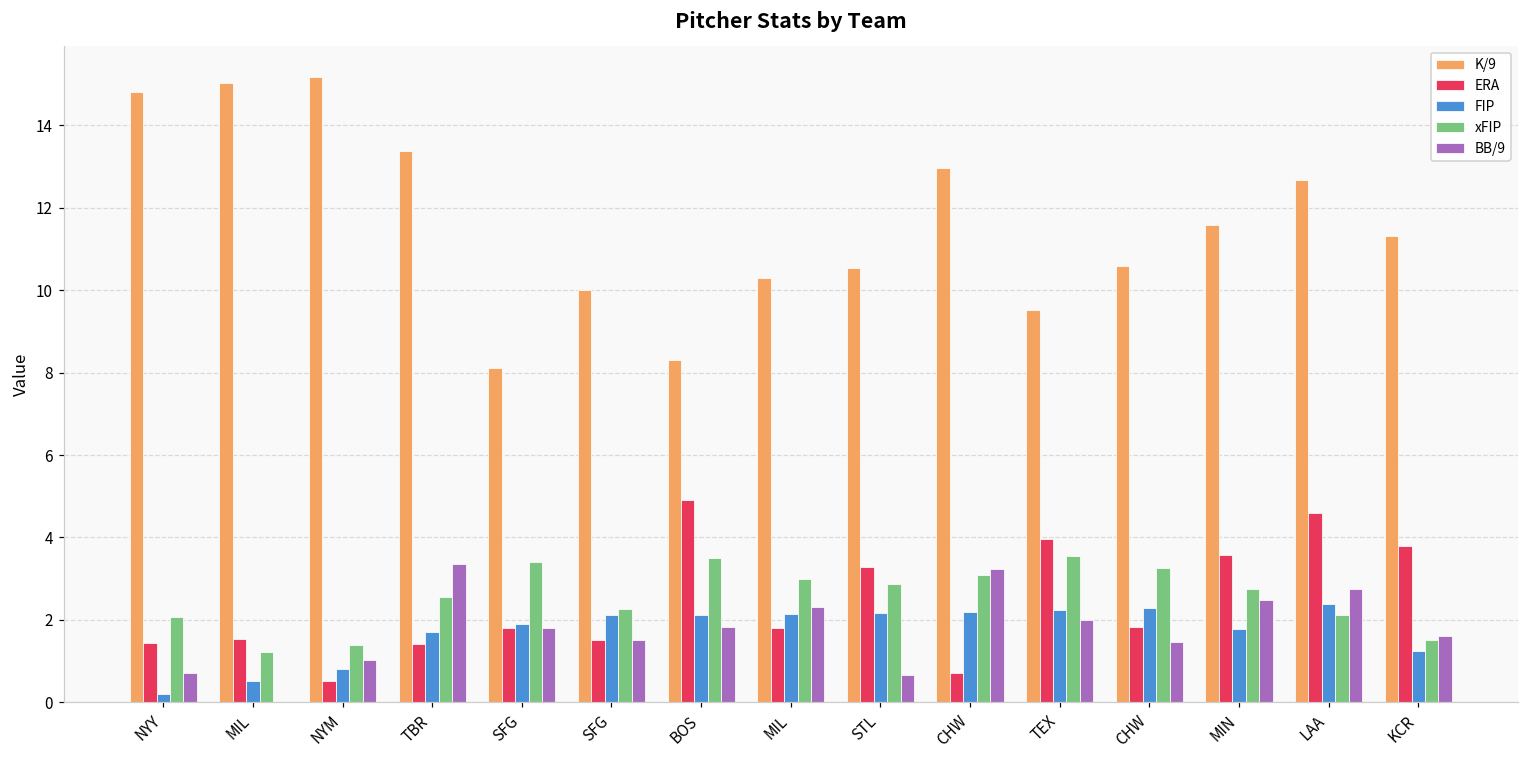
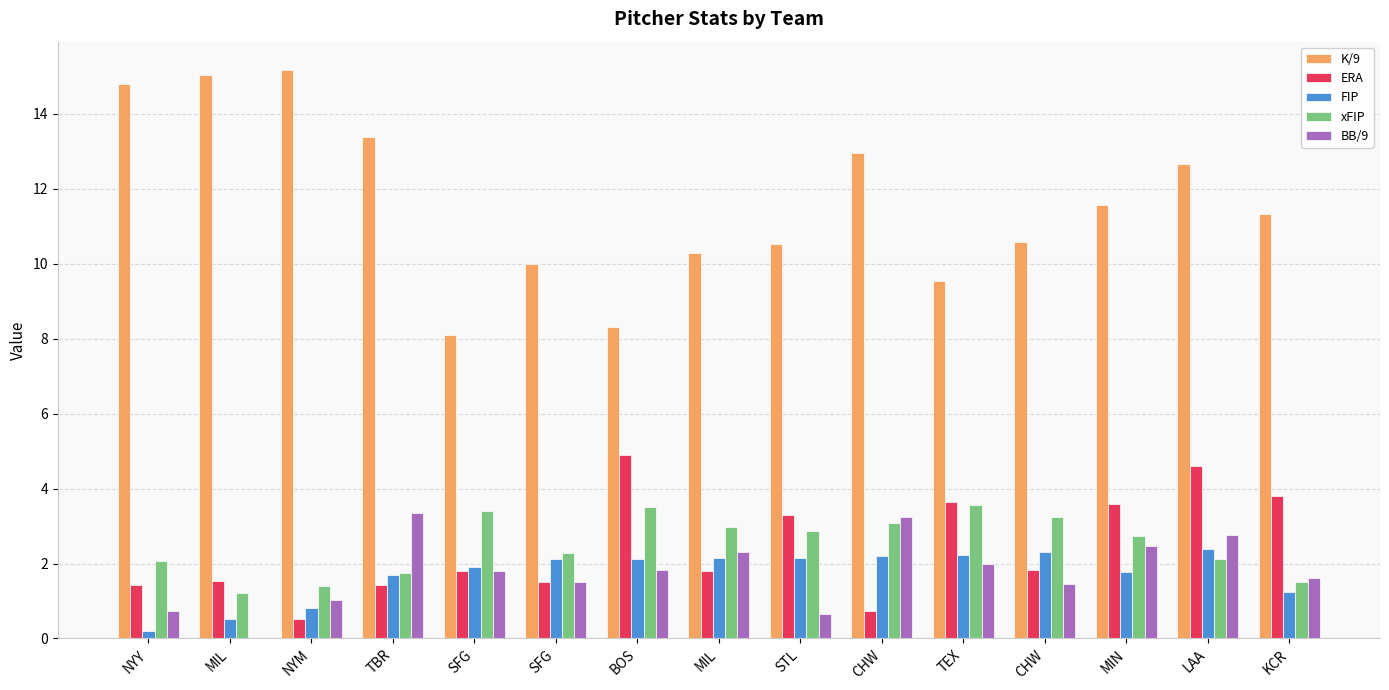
xFIP, TBR: 2.6 -> 1.8
ERA, TEX: 4.0 -> 3.6
